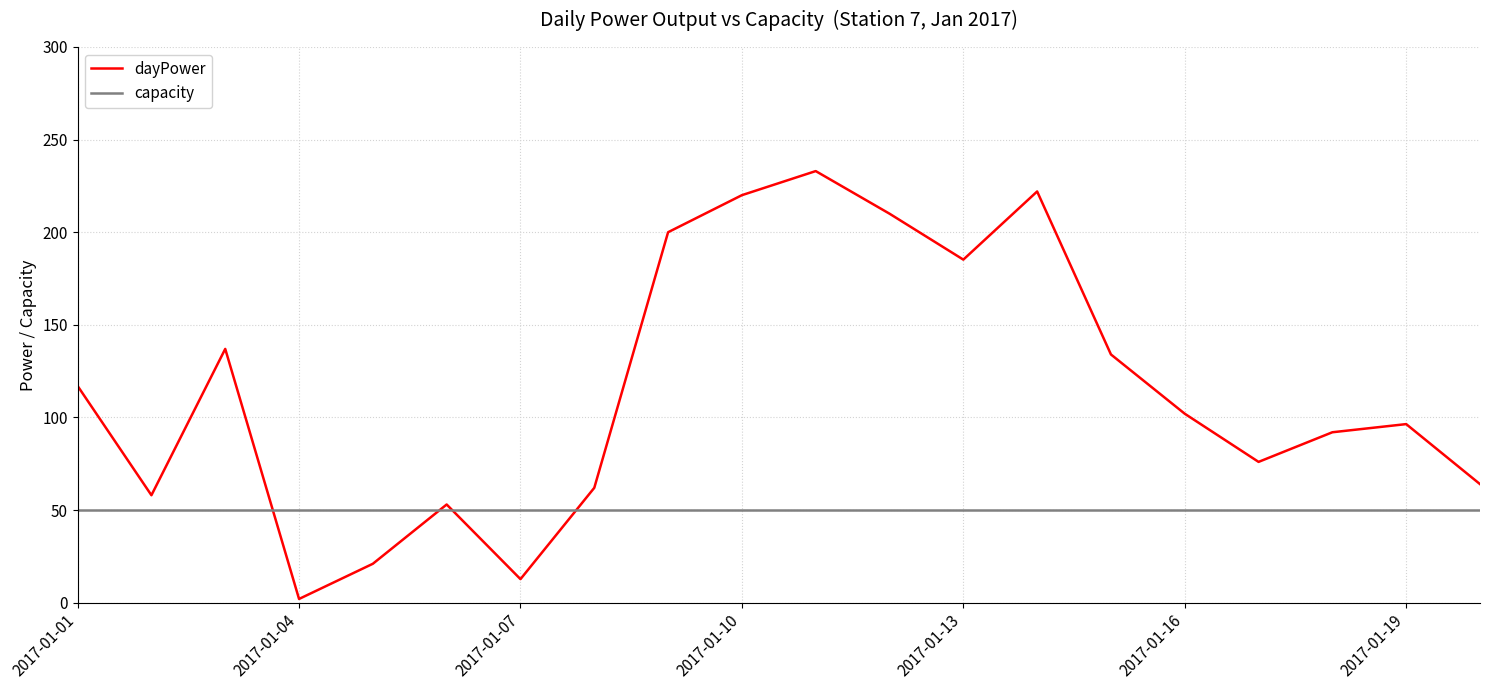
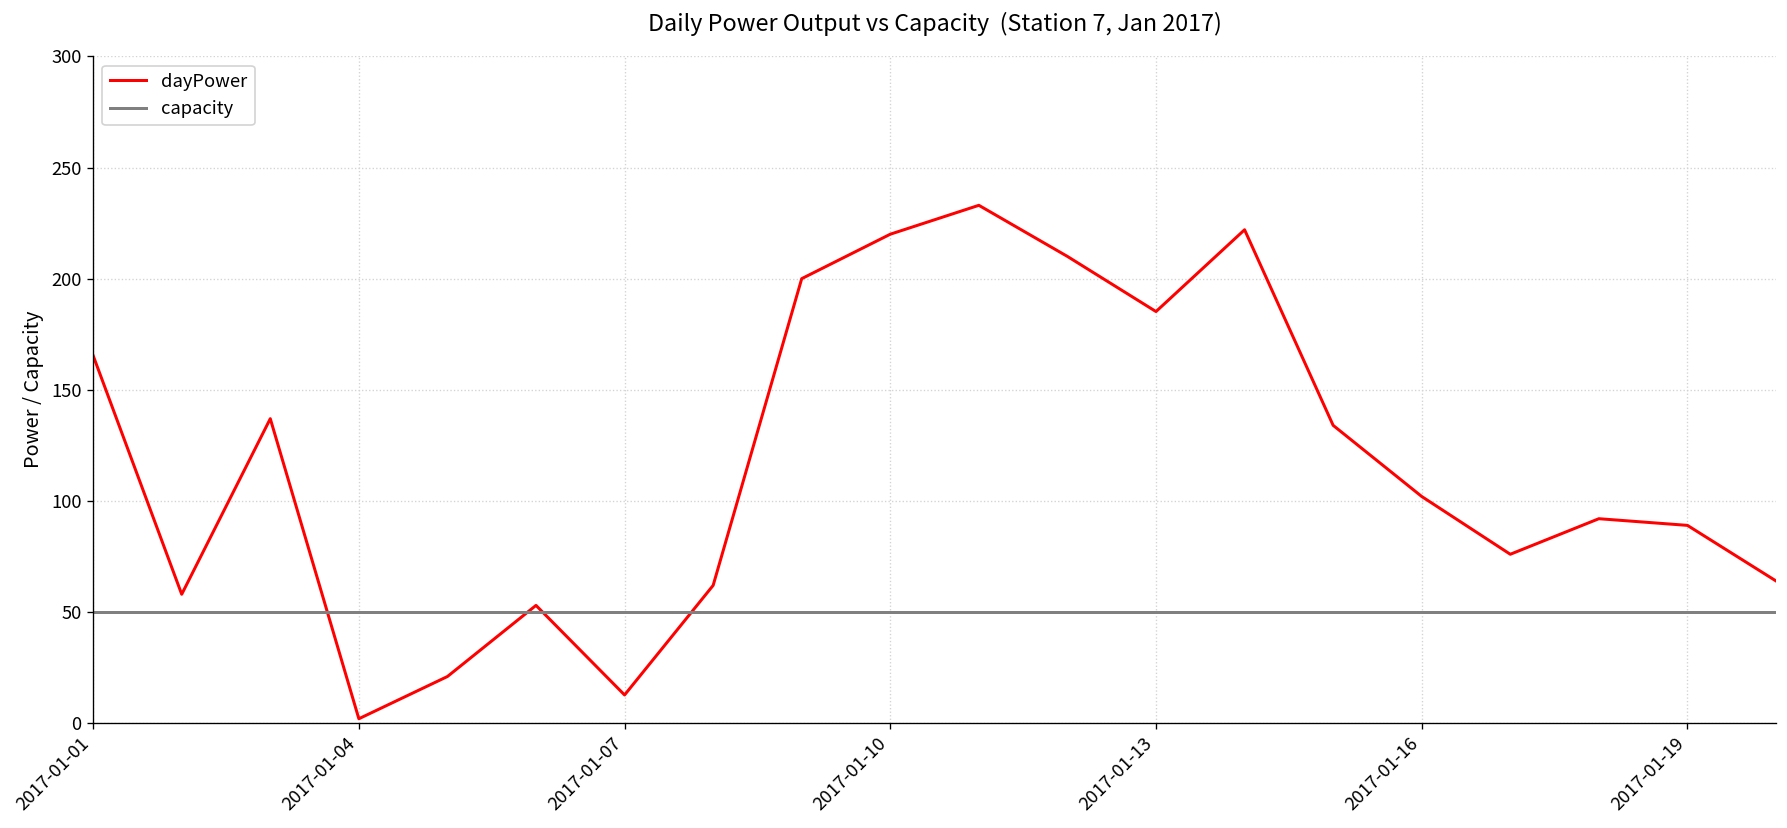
dayPower, 2017-01-01: 117 -> 165
dayPower, 2017-01-19: 96 -> 89
